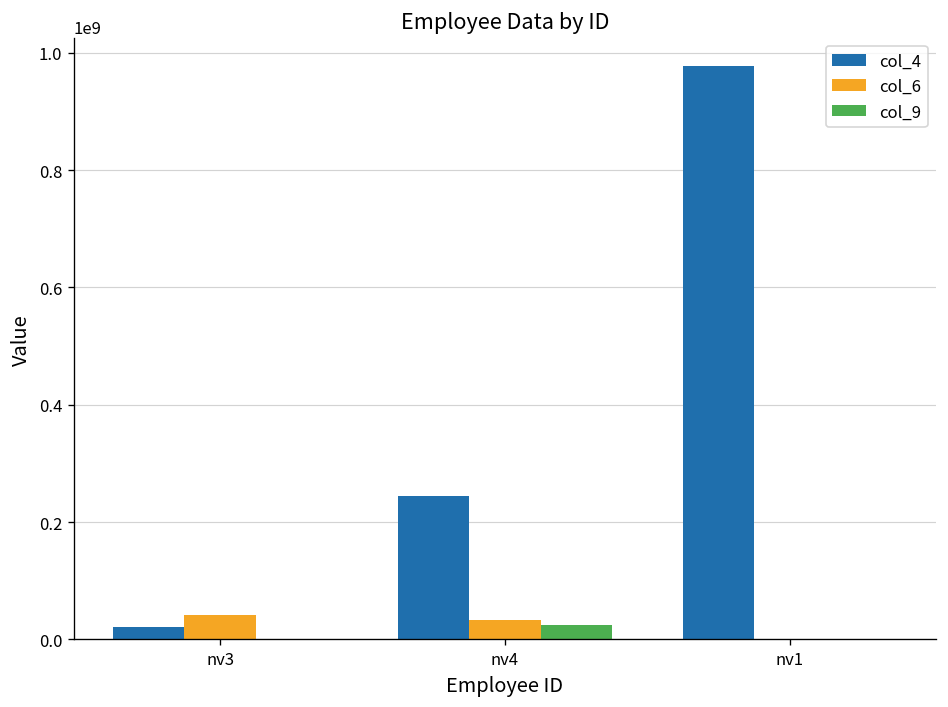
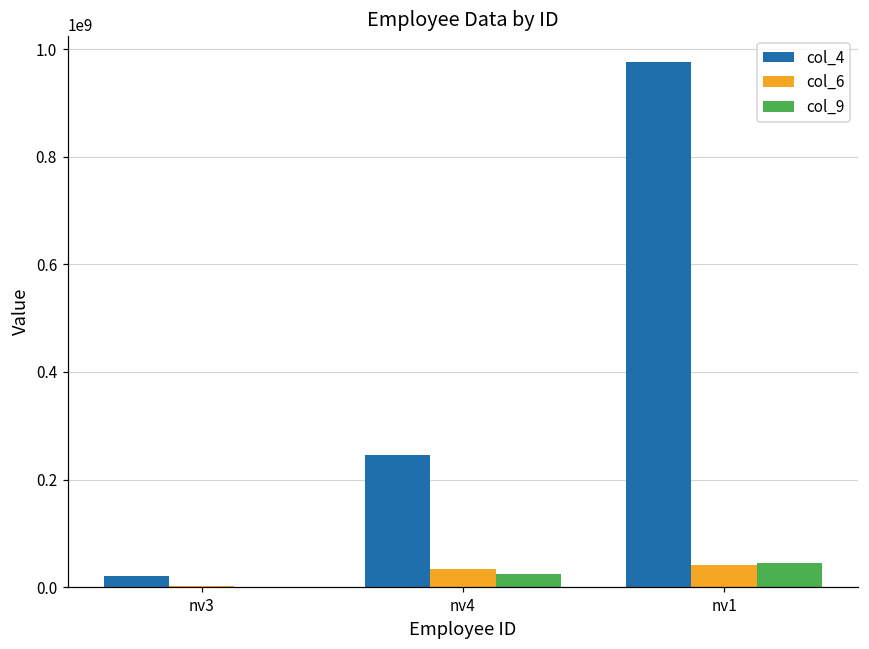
col_6, nv3: 40000000 -> 0
col_6, nv1: 0 -> 40000000
col_9, nv1: 0 -> 40000000
